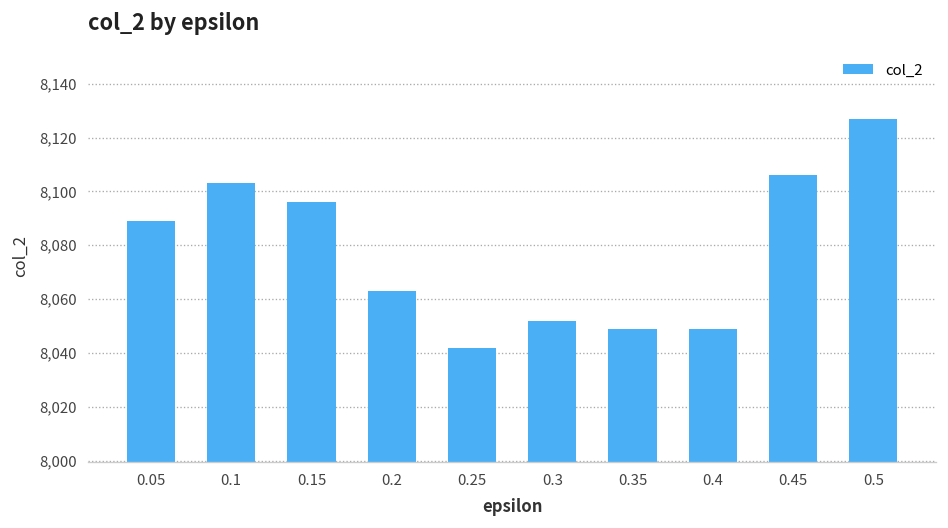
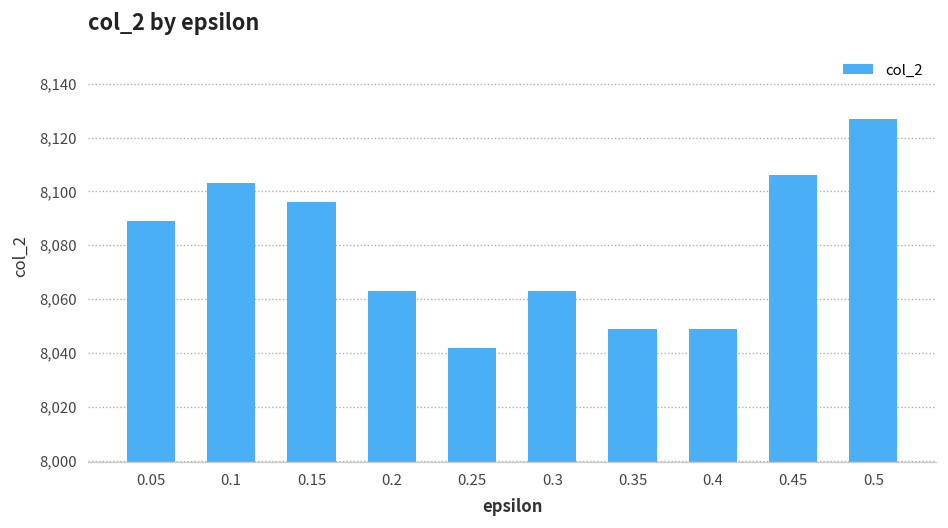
0.3: 8,052 -> 8,063
